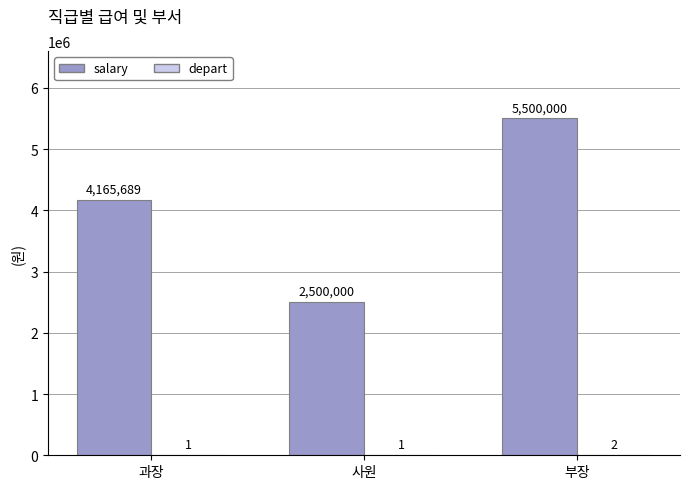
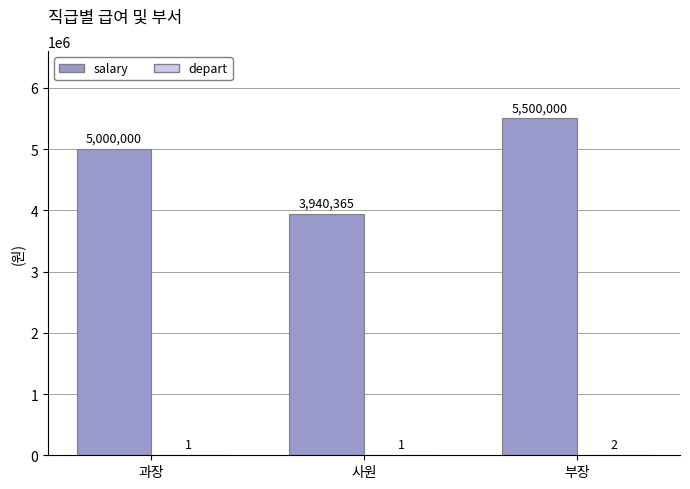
salary, 과장: 4,165,689 -> 5,000,000
salary, 사원: 2,500,000 -> 3,940,365
